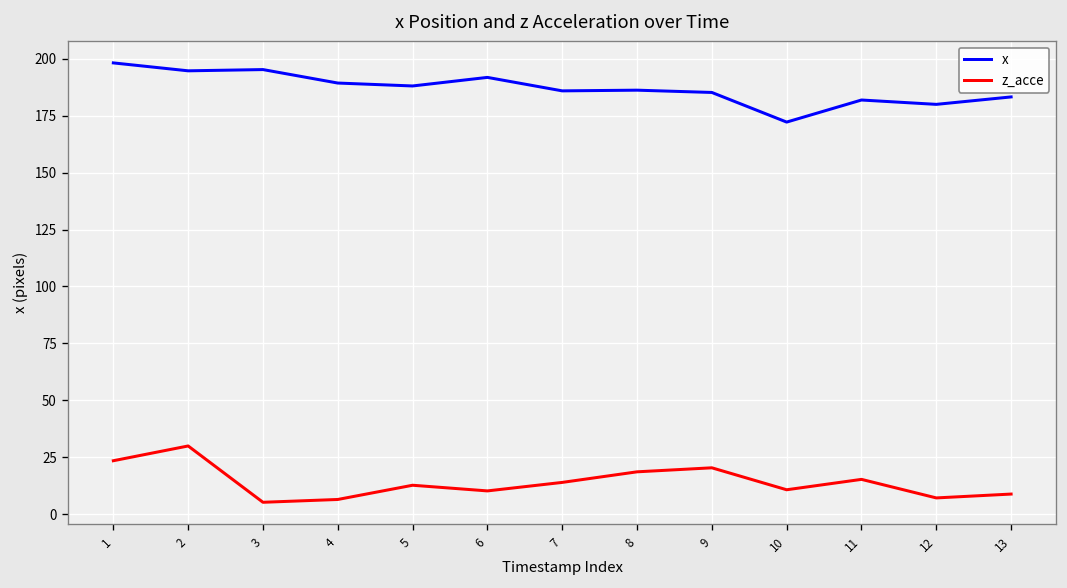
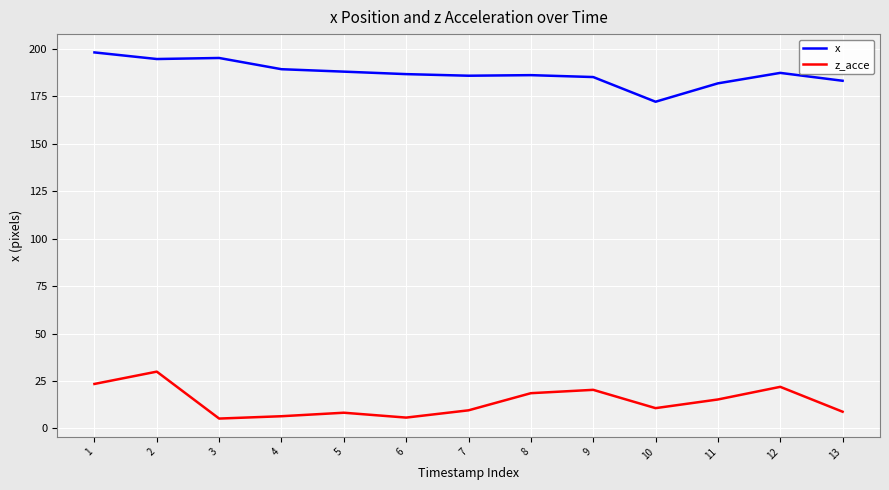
z_acce, 5: 13 -> 8
x, 6: 192 -> 187
z_acce, 6: 10 -> 6
z_acce, 7: 14 -> 10
x, 12: 180 -> 187
z_acce, 12: 7 -> 22
